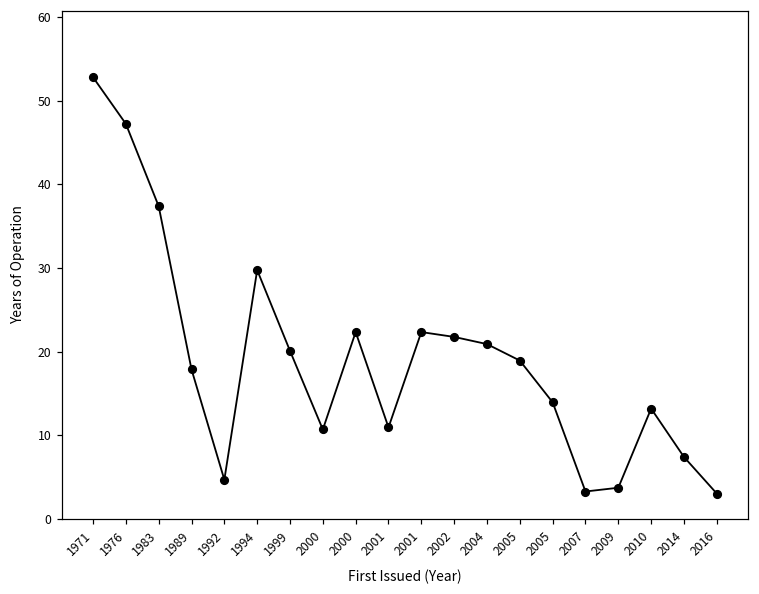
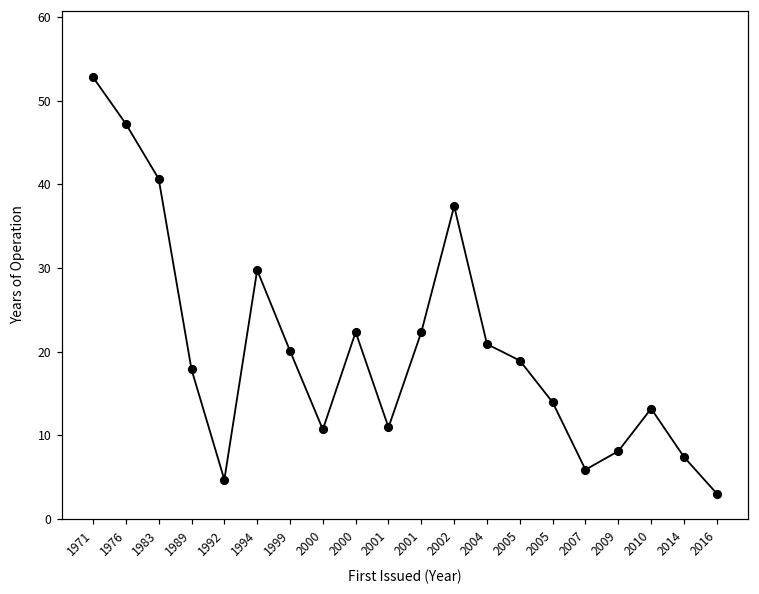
1983: 37 -> 41
2002: 22 -> 37
2007: 3 -> 6
2009: 4 -> 8
